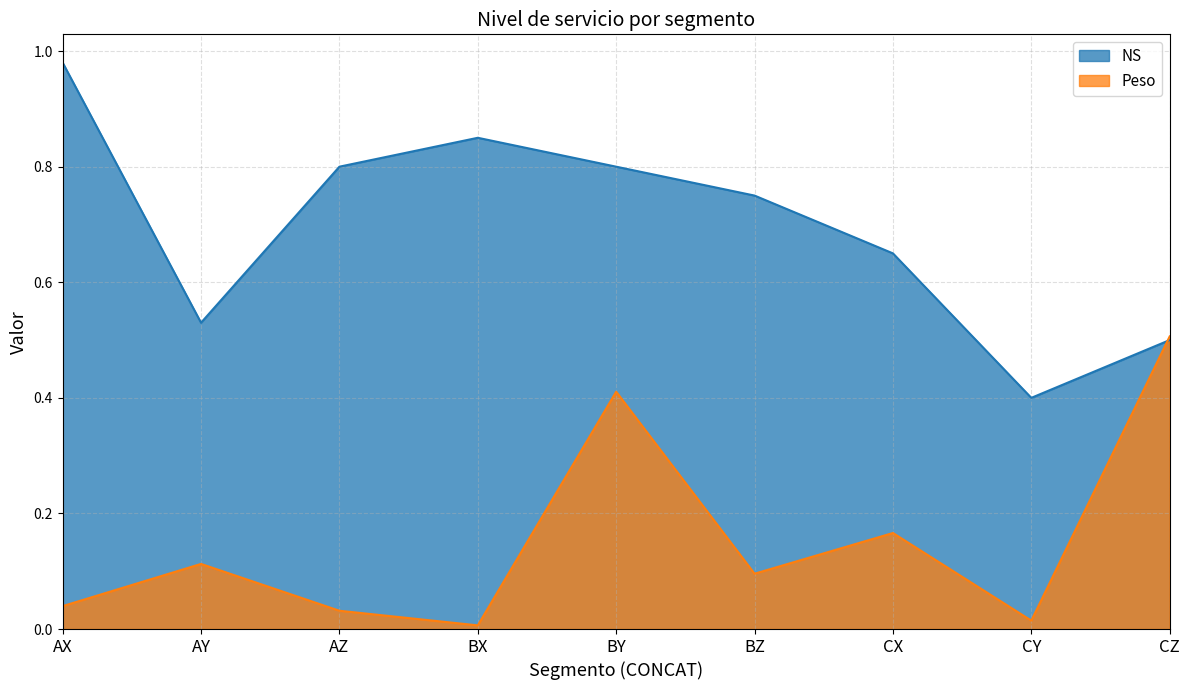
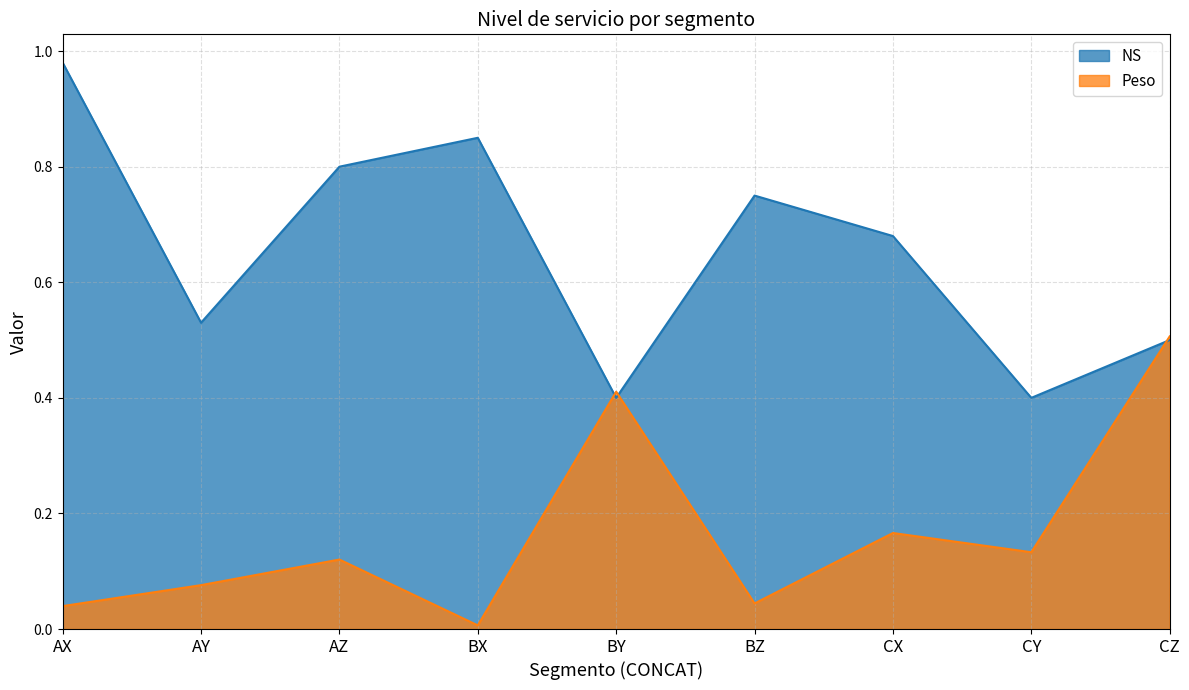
Peso, AY: 0.11 -> 0.08
Peso, AZ: 0.03 -> 0.12
NS, BY: 0.8 -> 0.4
Peso, BZ: 0.10 -> 0.04
NS, CX: 0.65 -> 0.68
Peso, CY: 0.01 -> 0.13
